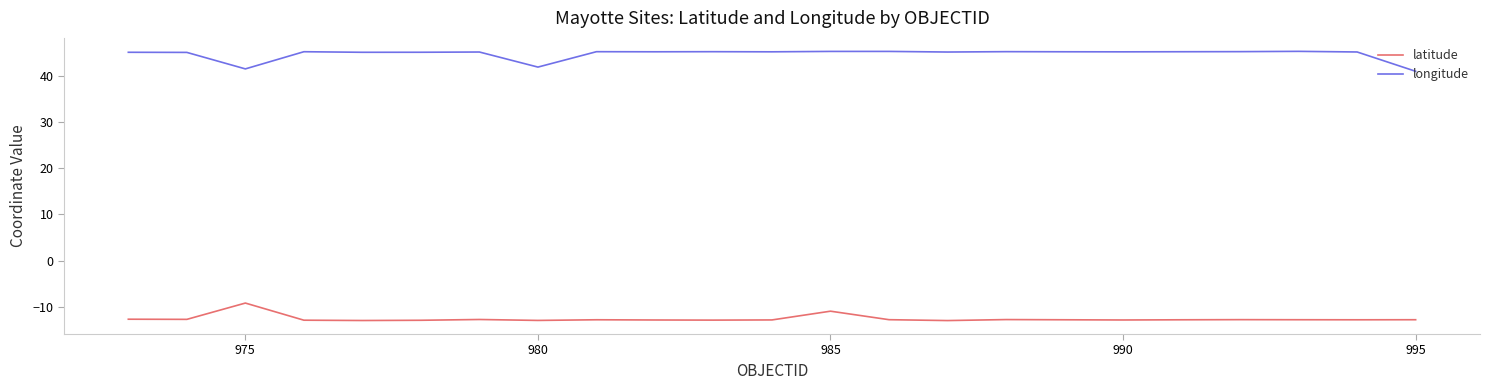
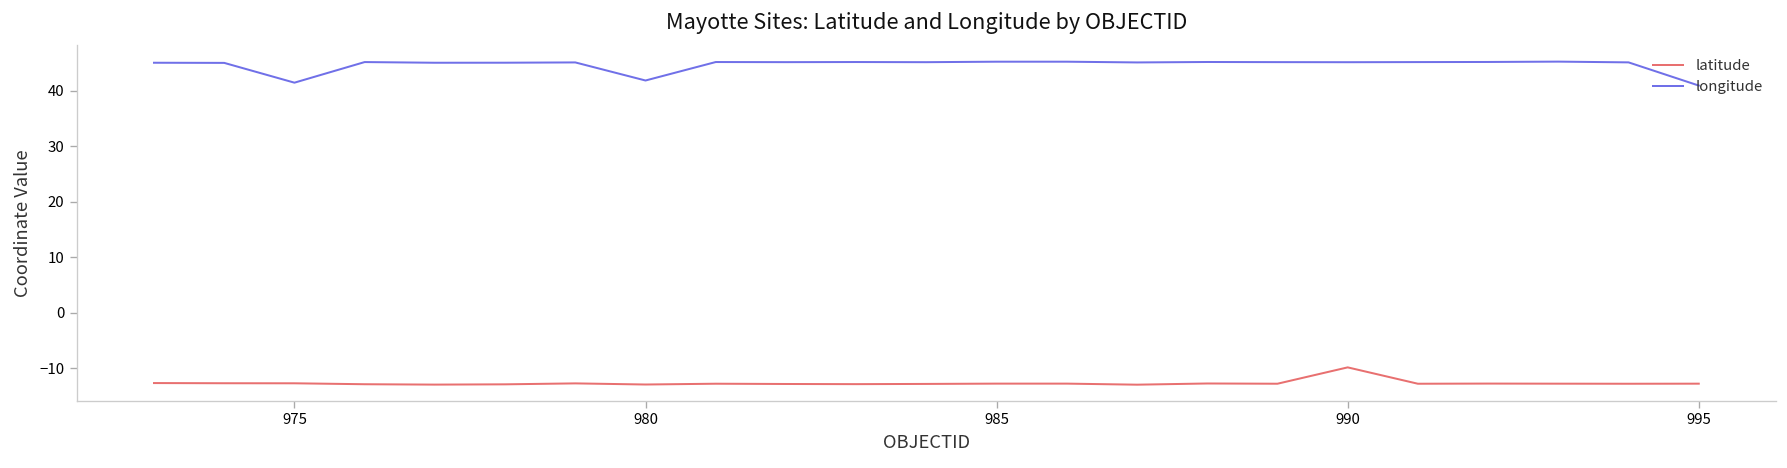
latitude, 975: -9 -> -13
latitude, 985: -11 -> -13
latitude, 990: -13 -> -10
